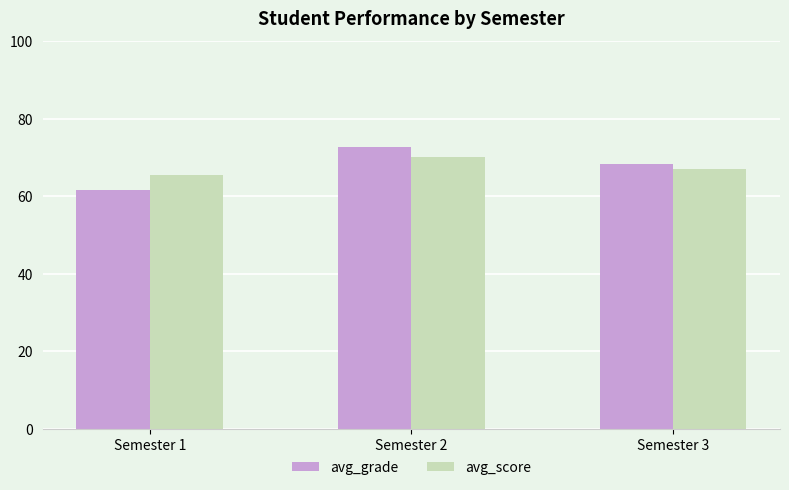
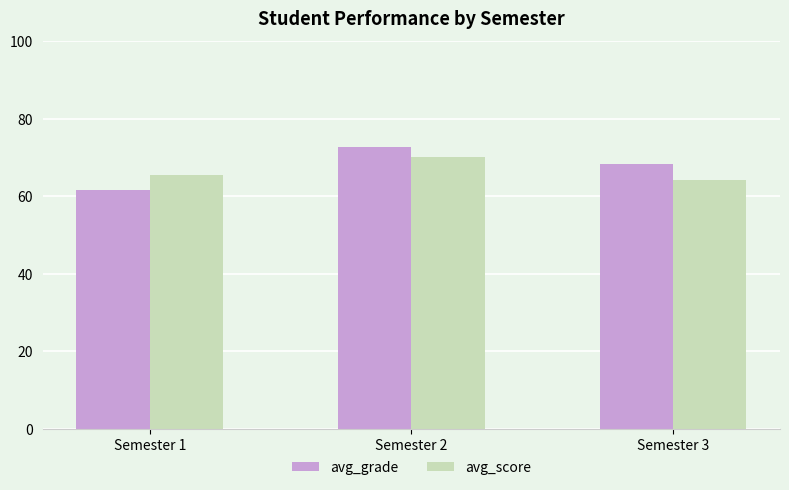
avg_score, Semester 3: 67 -> 64
